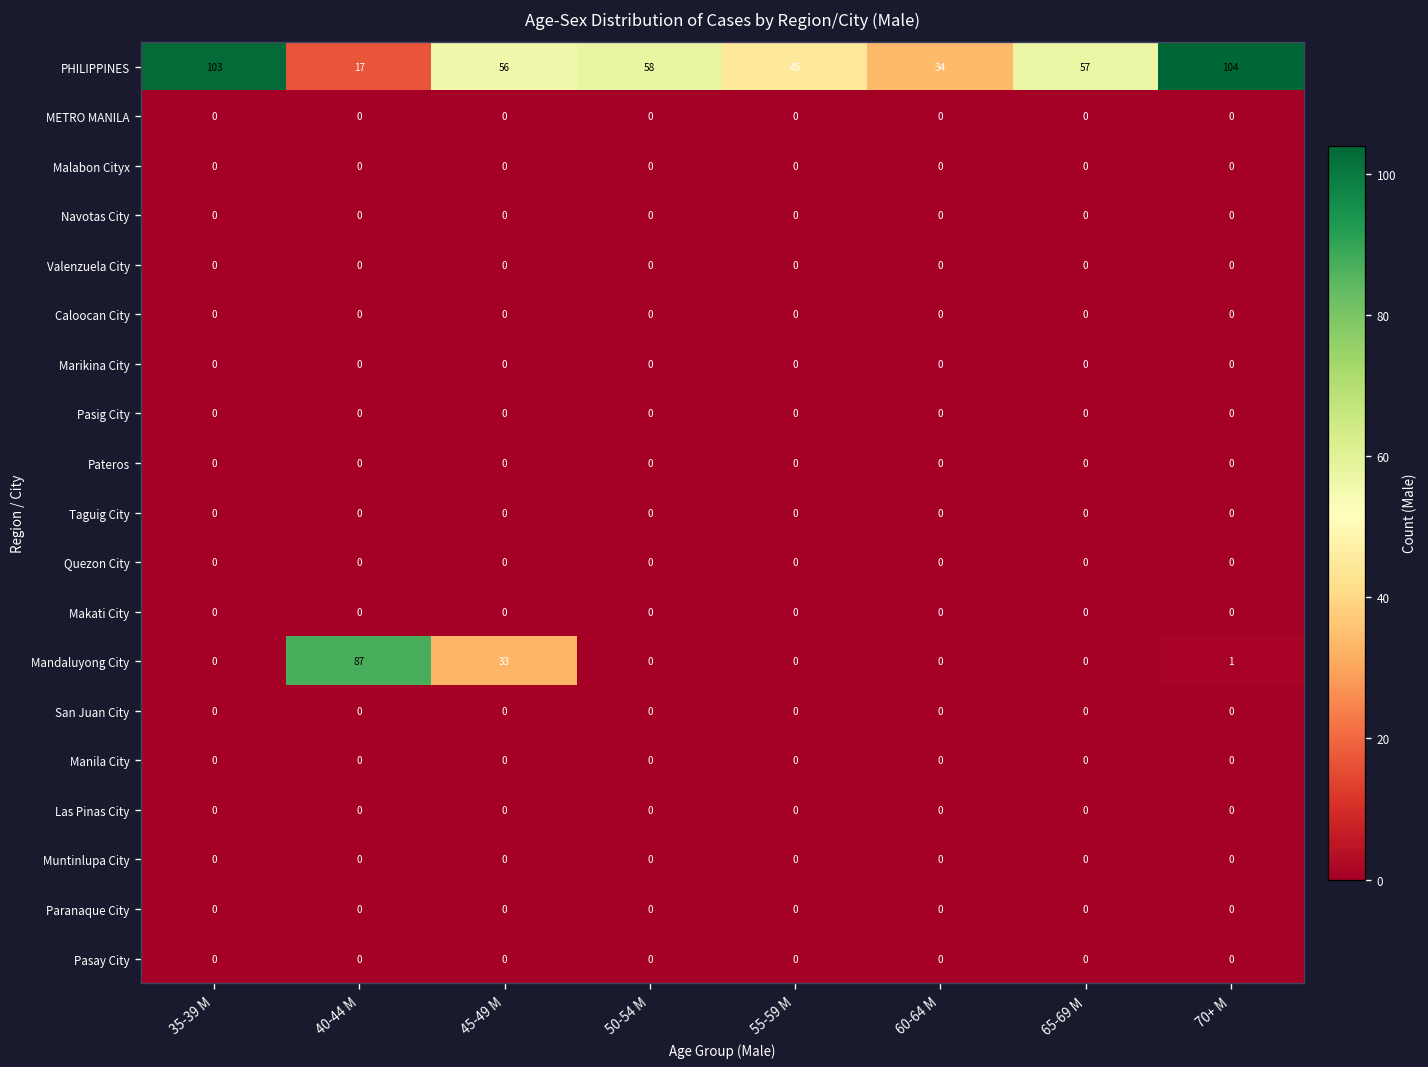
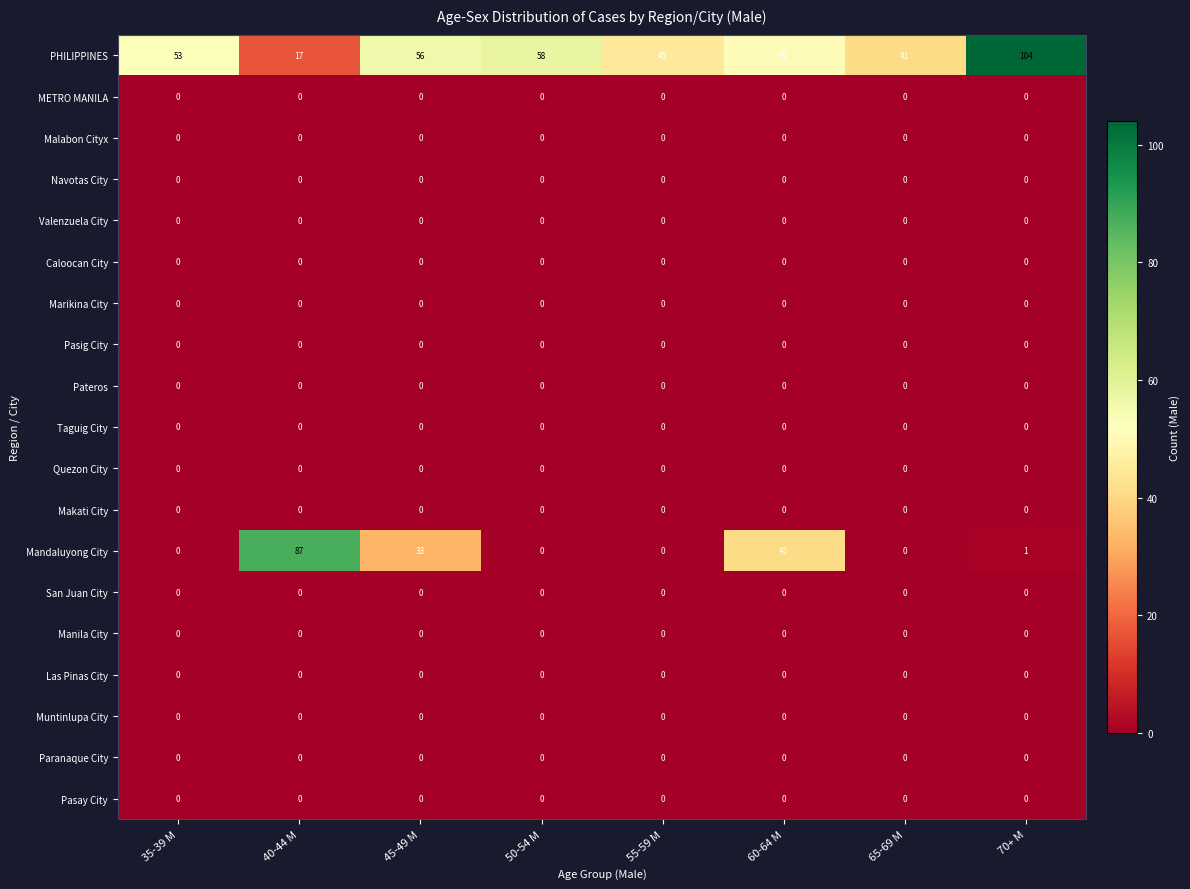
PHILIPPINES, 35-39 M: 103 -> 53
PHILIPPINES, 60-64 M: 34 -> 51
PHILIPPINES, 65-69 M: 57 -> 41
Mandaluyong City, 60-64 M: 0 -> 41
